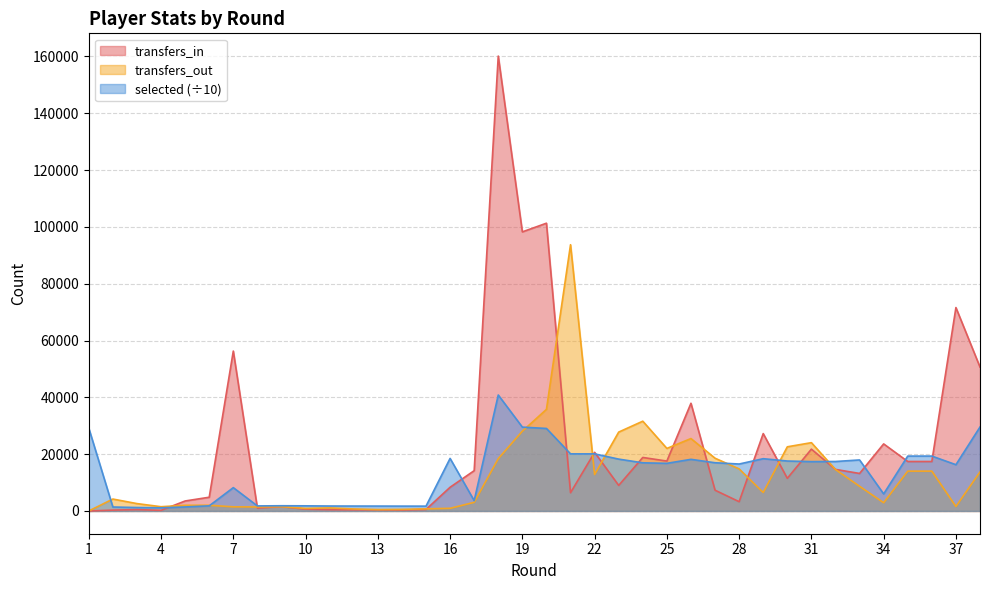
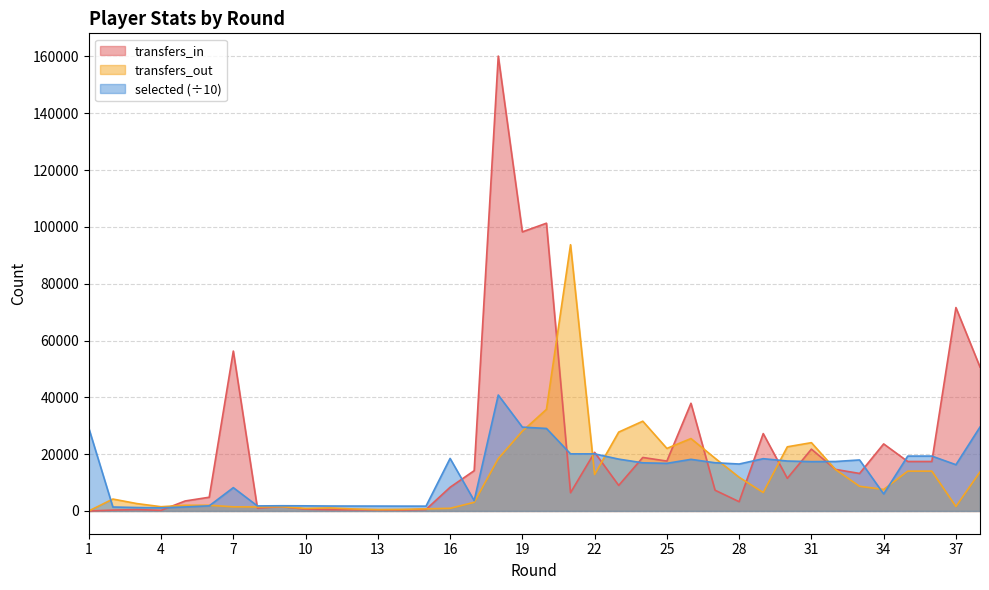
transfers_out, 28: 15000 -> 12000
transfers_out, 34: 3000 -> 8000
